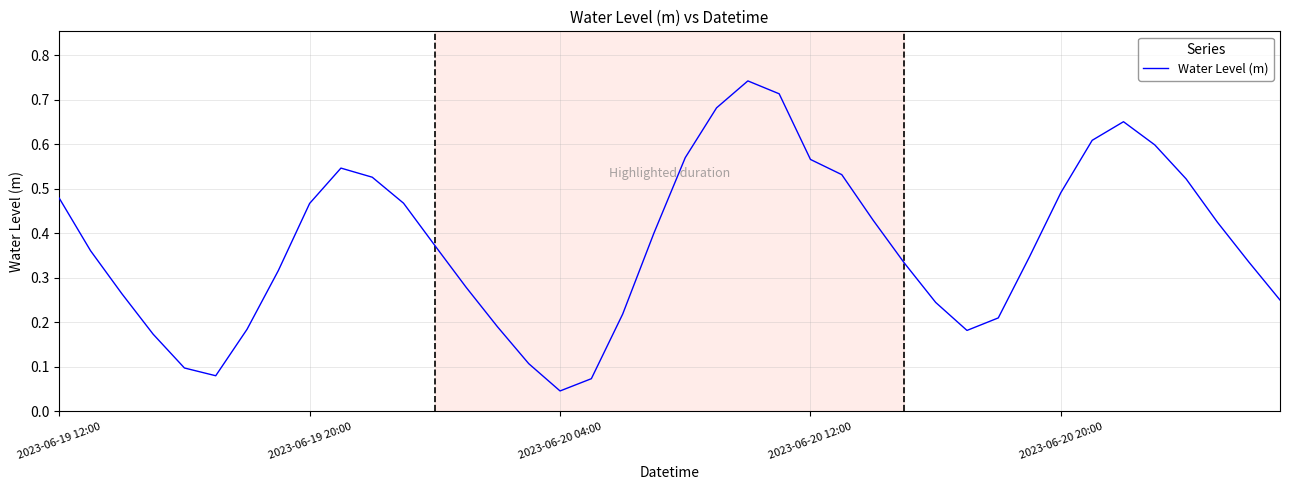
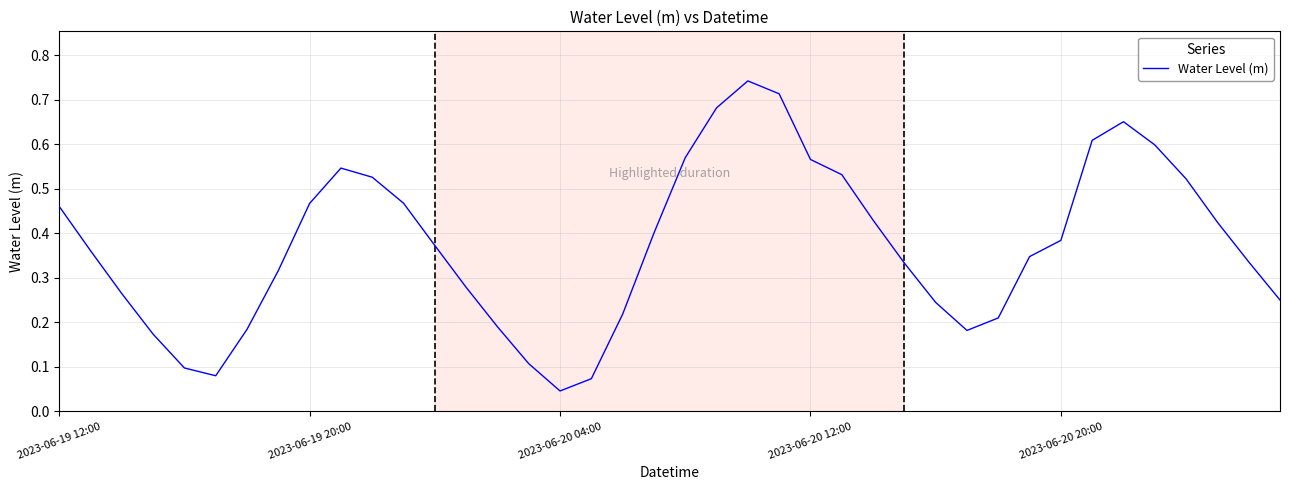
2023-06-19 12:00: 0.48 -> 0.46
2023-06-20 20:00: 0.49 -> 0.38
